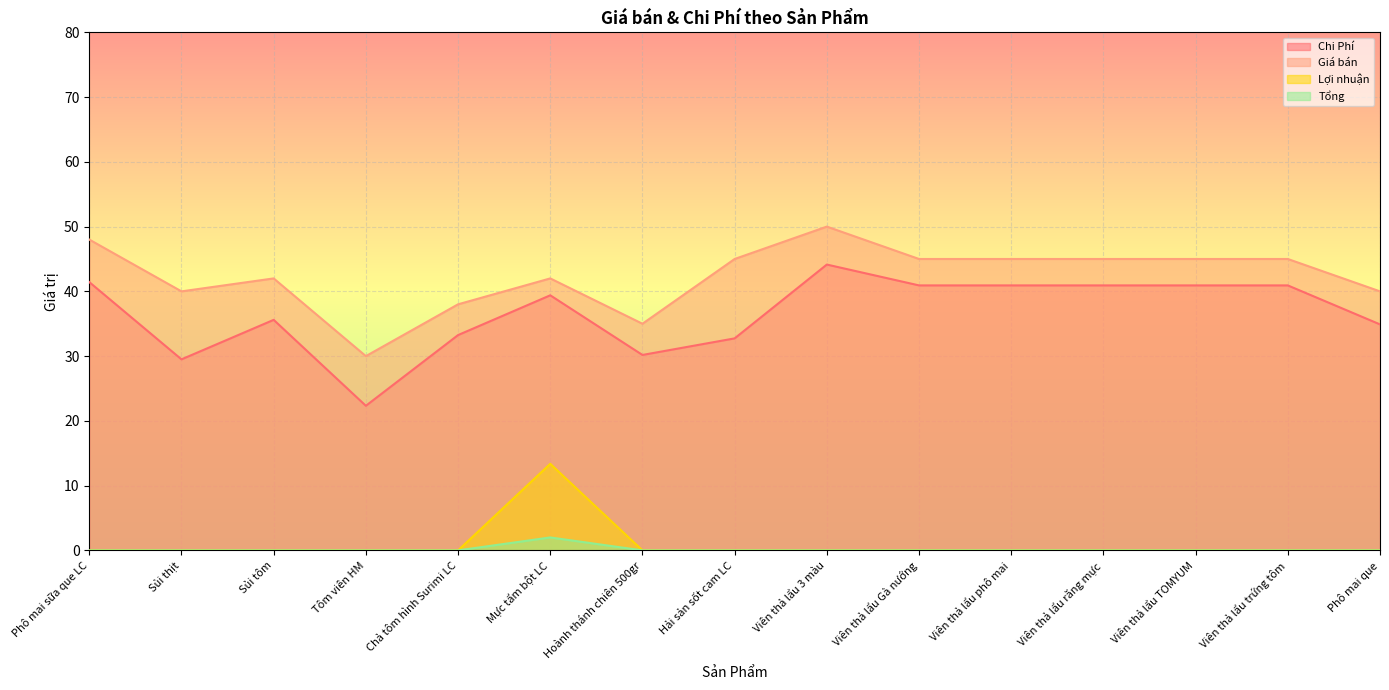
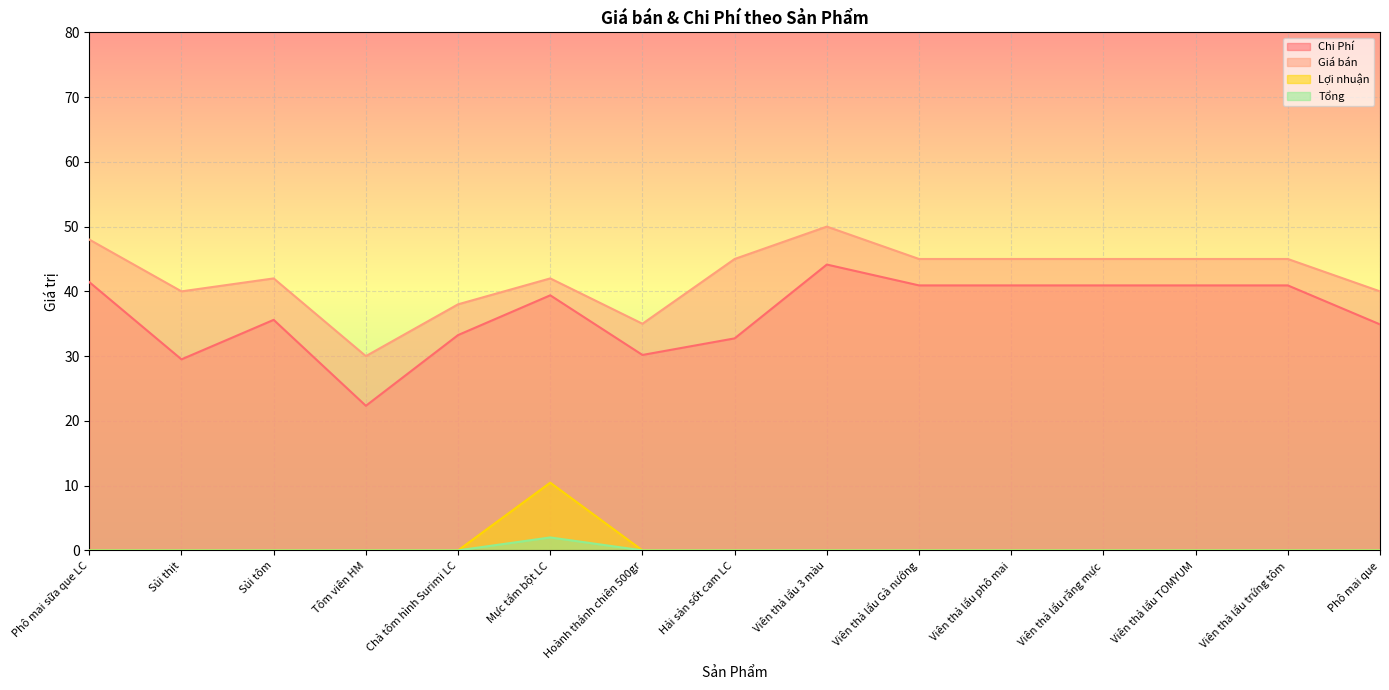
Lợi nhuận, Mực tẩm bột LC: 13 -> 10
